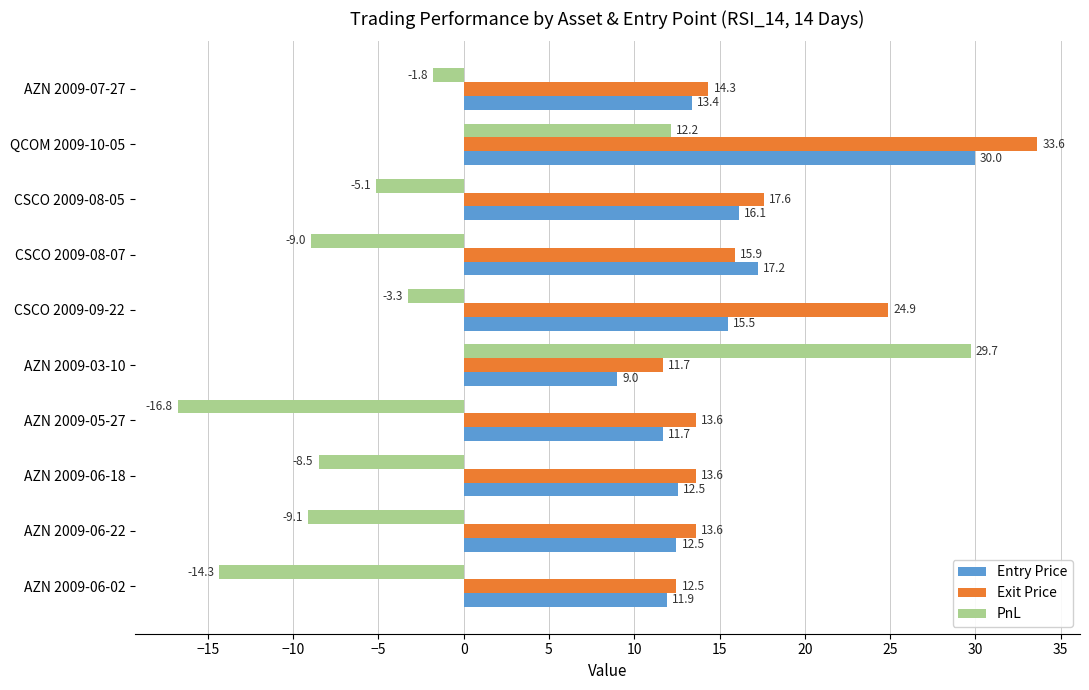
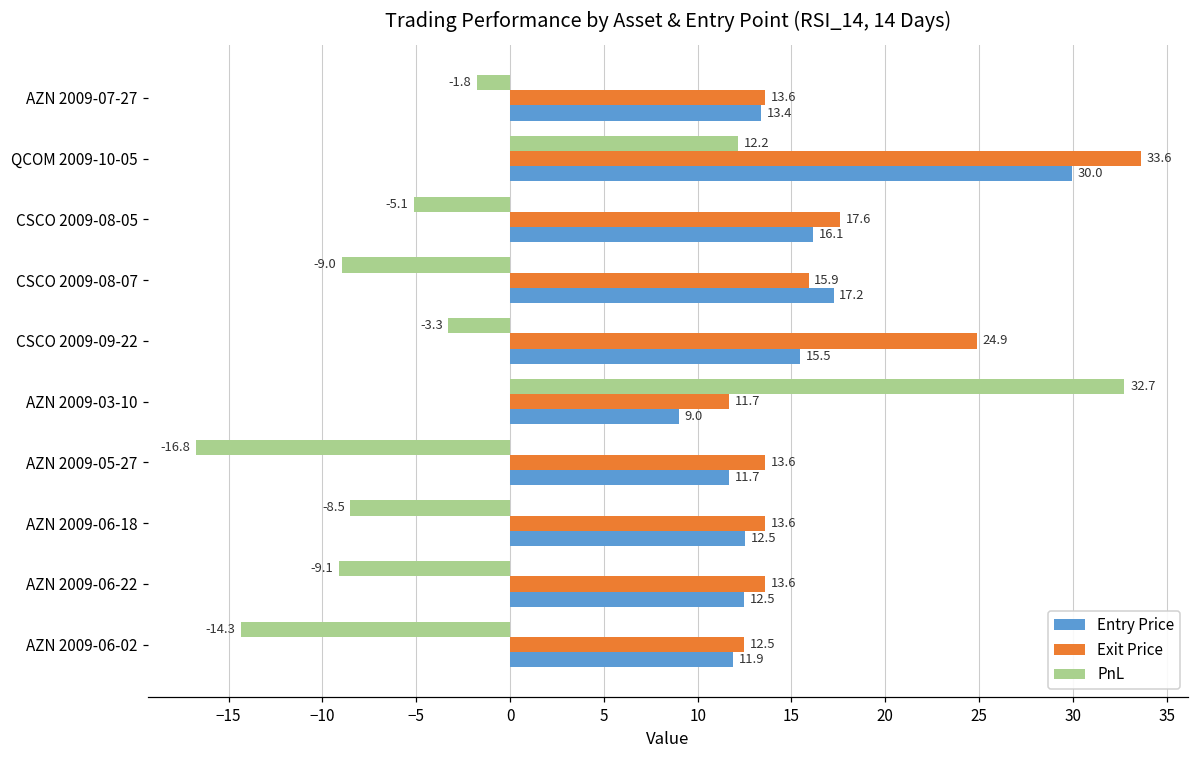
Exit Price, AZN 2009-07-27: 14.3 -> 13.6
PnL, AZN 2009-03-10: 29.7 -> 32.7
